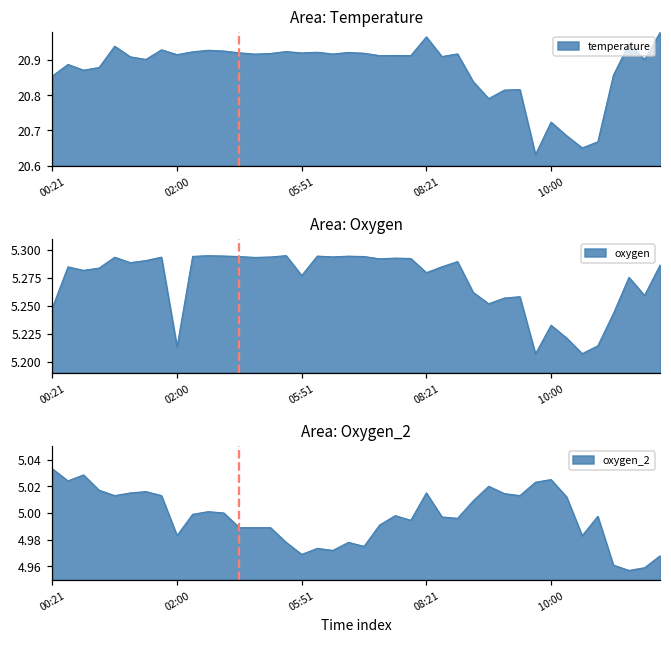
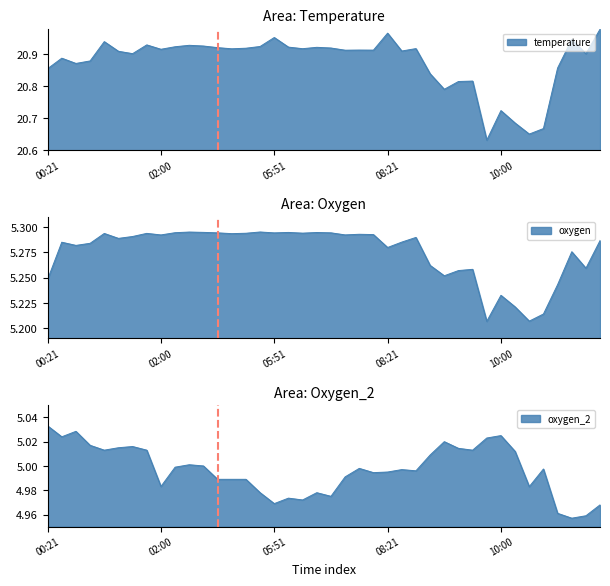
Area: Temperature, 05:51: 20.92 -> 20.95
Area: Oxygen, 02:00: 5.213 -> 5.292
Area: Oxygen, 05:51: 5.277 -> 5.294
Area: Oxygen_2, 08:21: 5.015 -> 4.995
